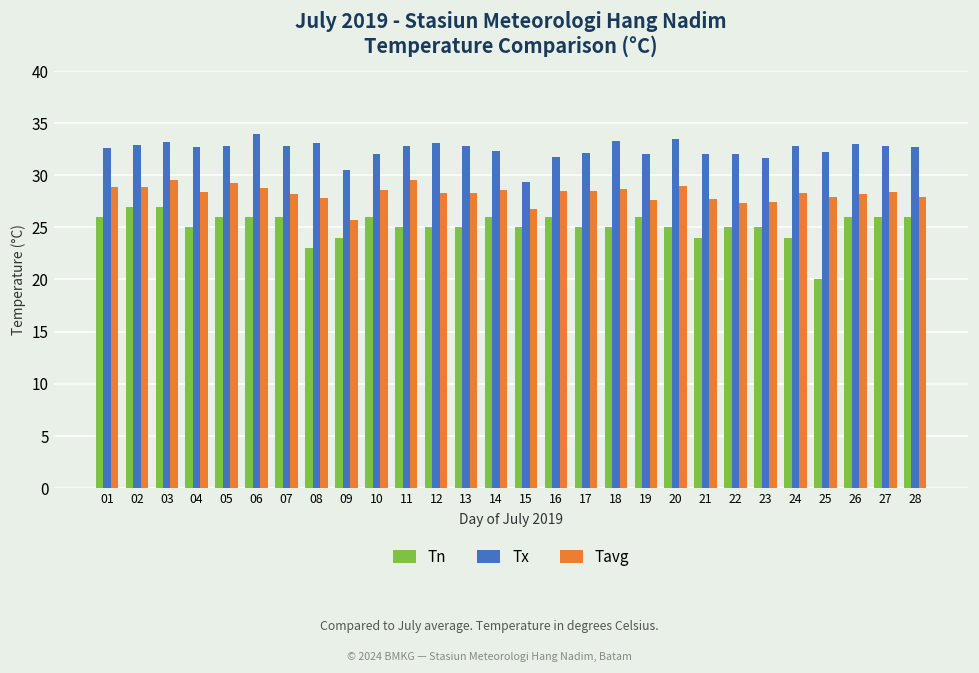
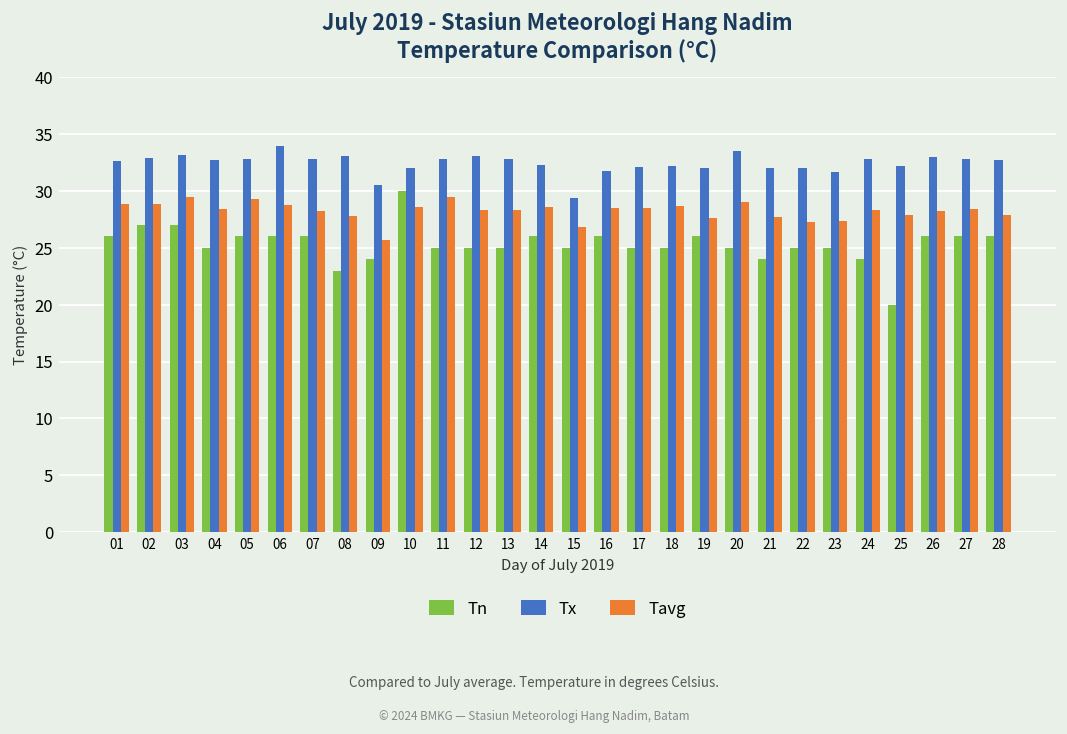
Tn, 10: 26 -> 30
Tx, 18: 33 -> 32
